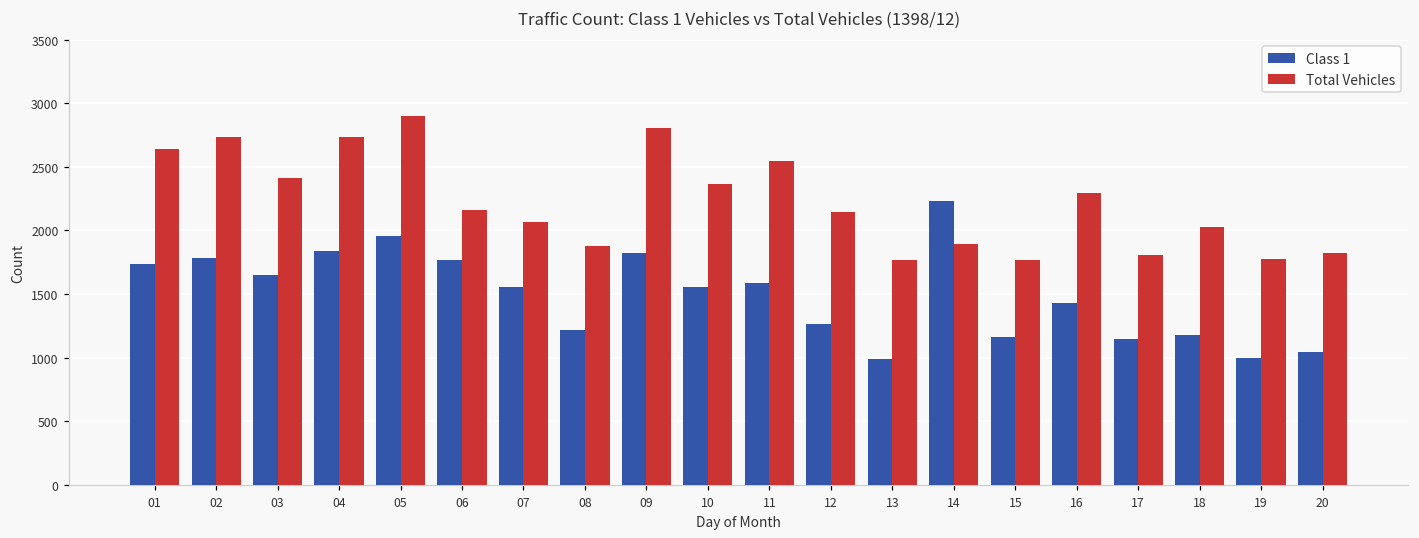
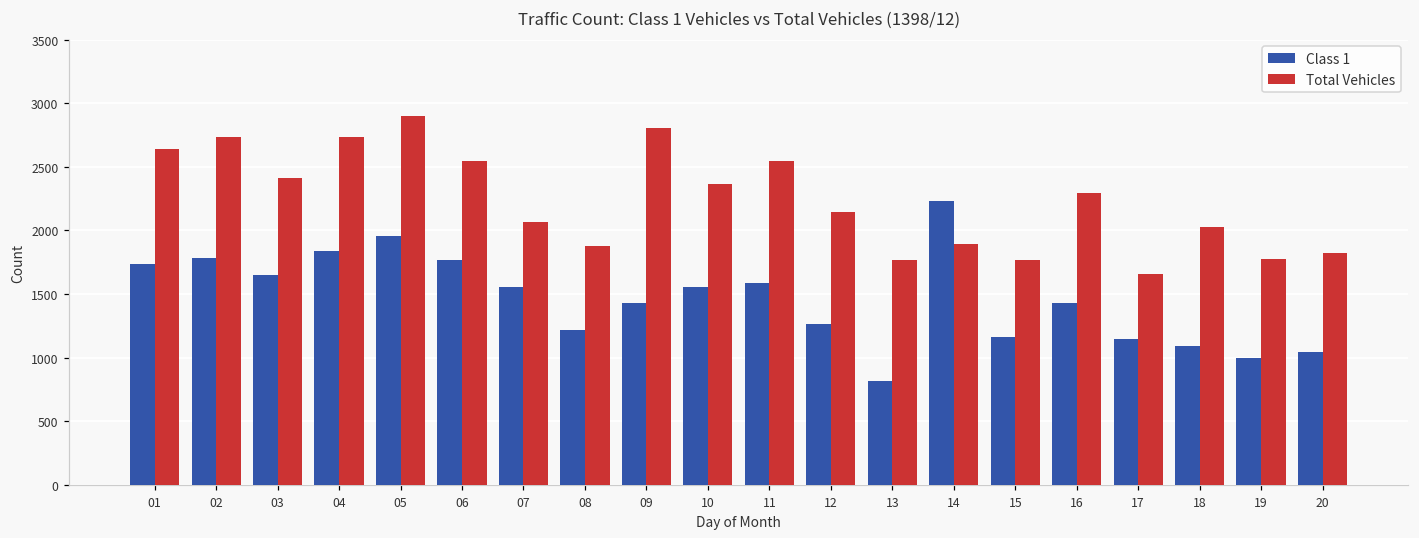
Total Vehicles, 06: 2160 -> 2550
Class 1, 09: 1820 -> 1430
Class 1, 13: 990 -> 820
Total Vehicles, 17: 1800 -> 1660
Class 1, 18: 1180 -> 1090
